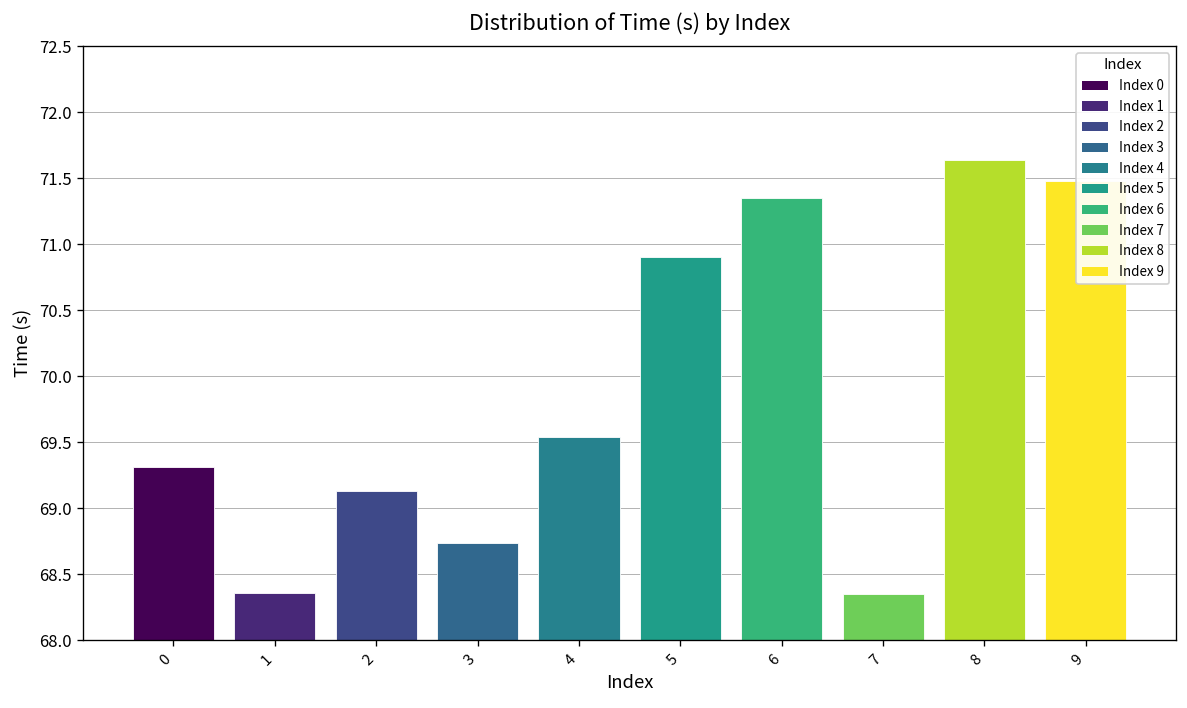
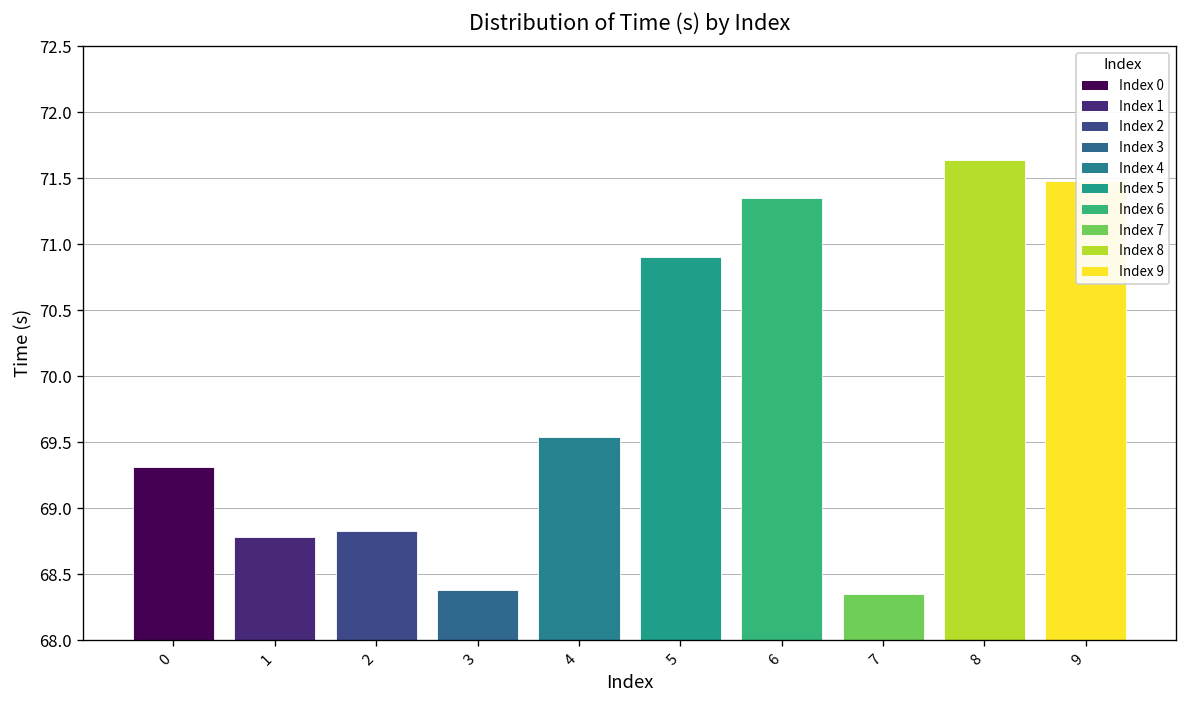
1: 68.36 -> 68.78
2: 69.13 -> 68.83
3: 68.74 -> 68.38
